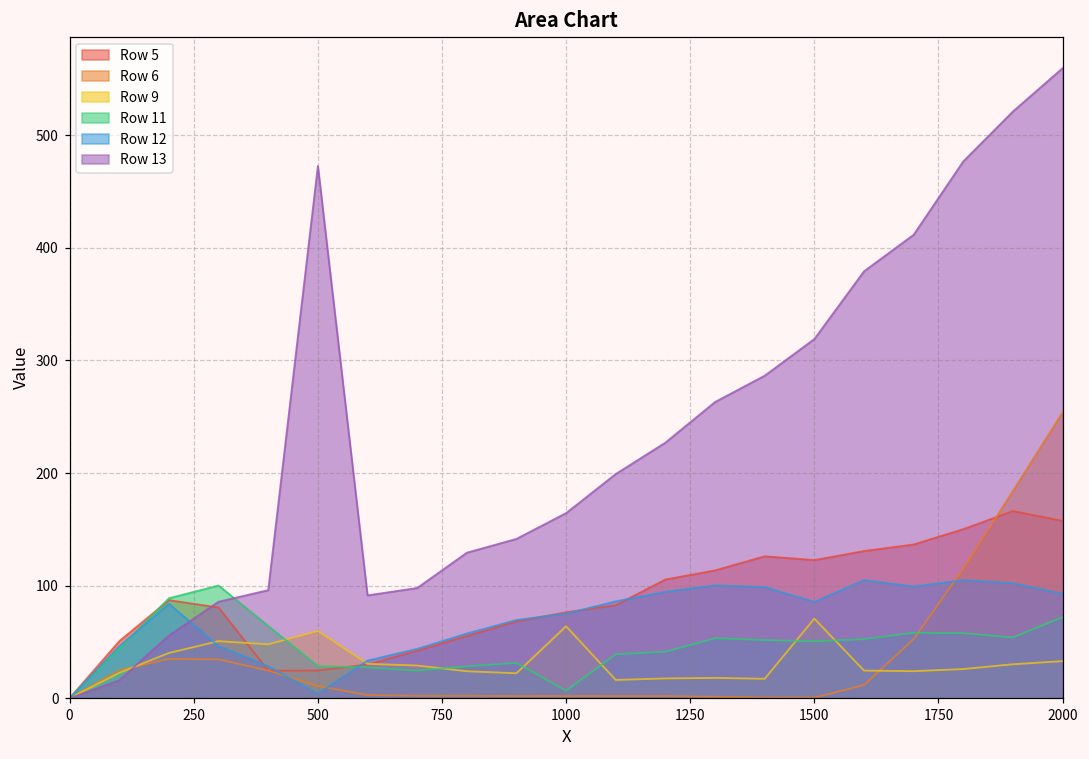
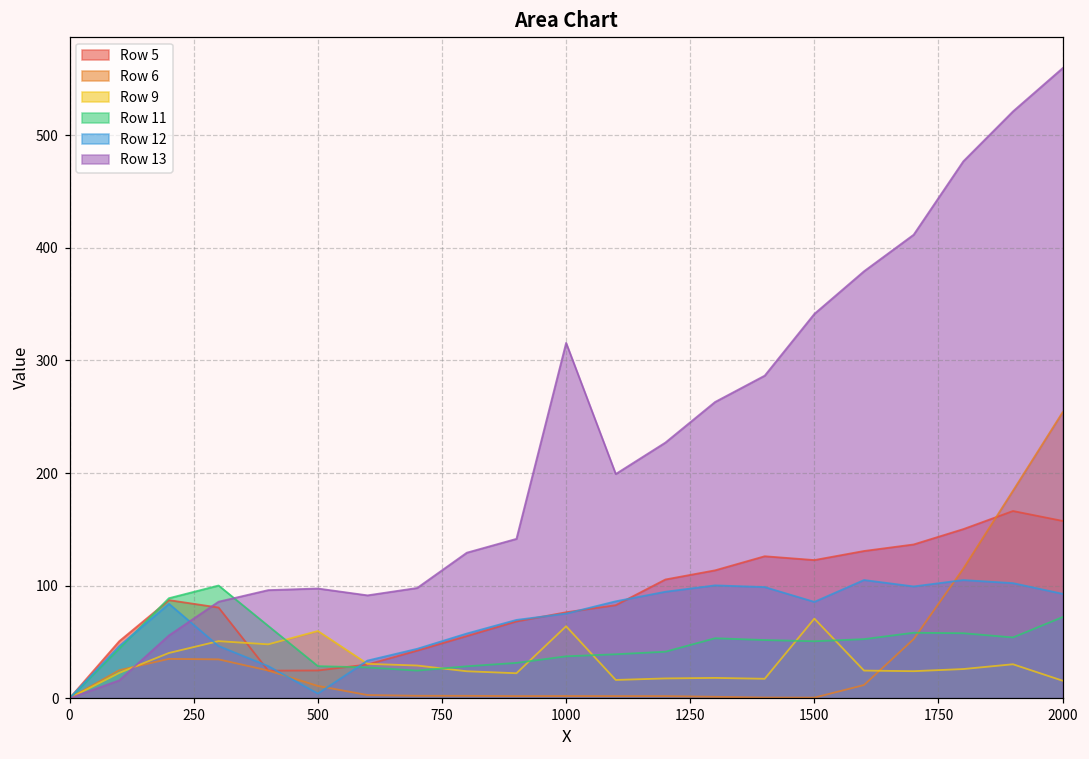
Row 13, 500: 473 -> 97
Row 11, 1000: 7 -> 37
Row 13, 1000: 164 -> 316
Row 13, 1500: 319 -> 341
Row 9, 2000: 33 -> 16
